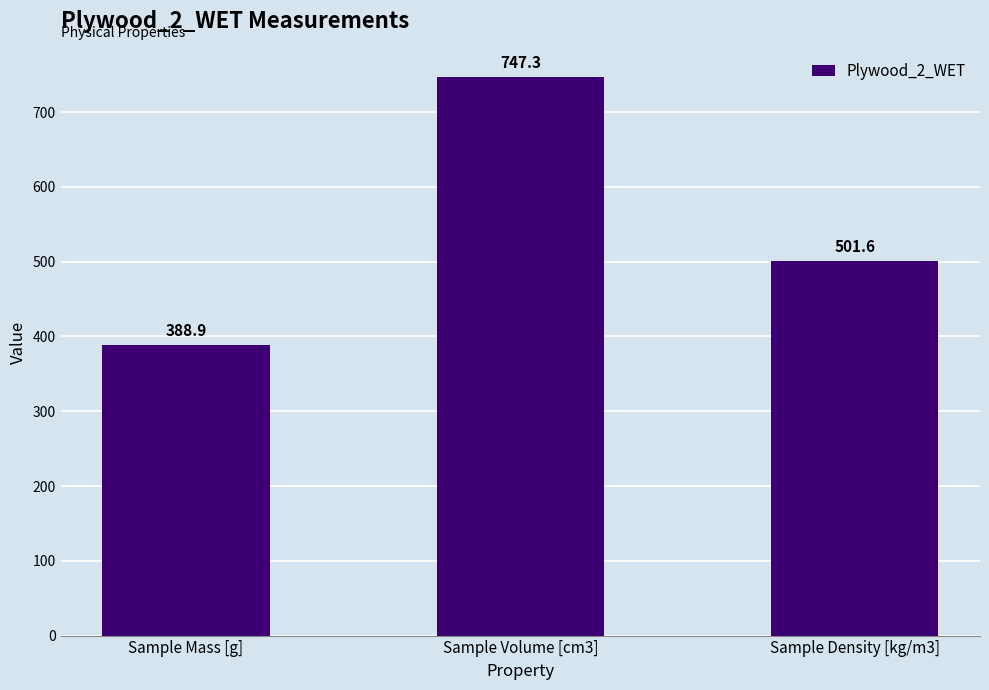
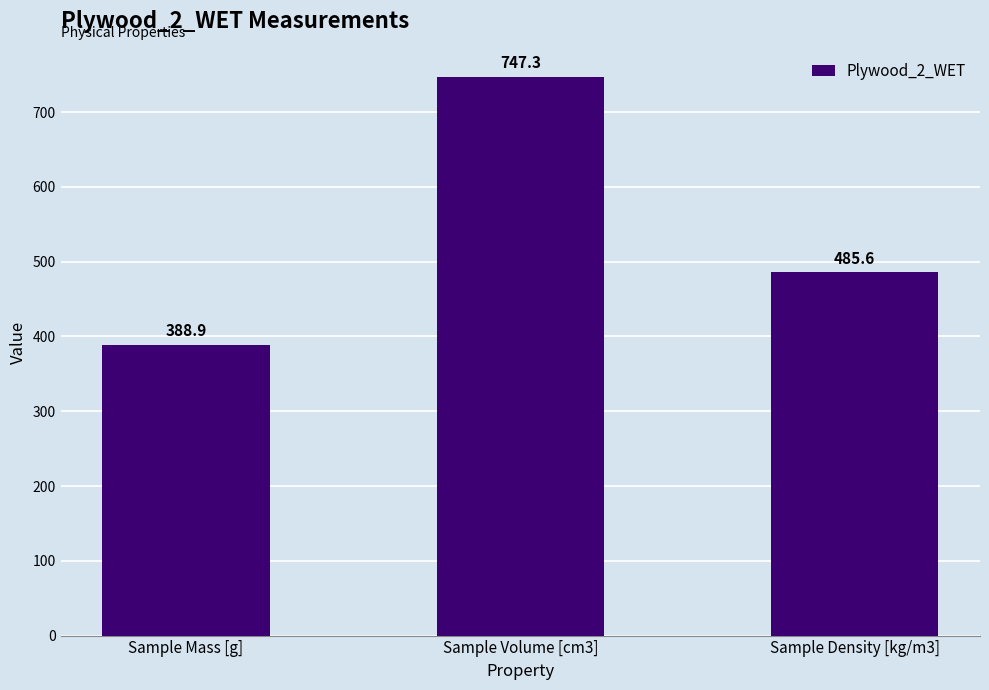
Sample Density [kg/m3]: 501.6 -> 485.6
